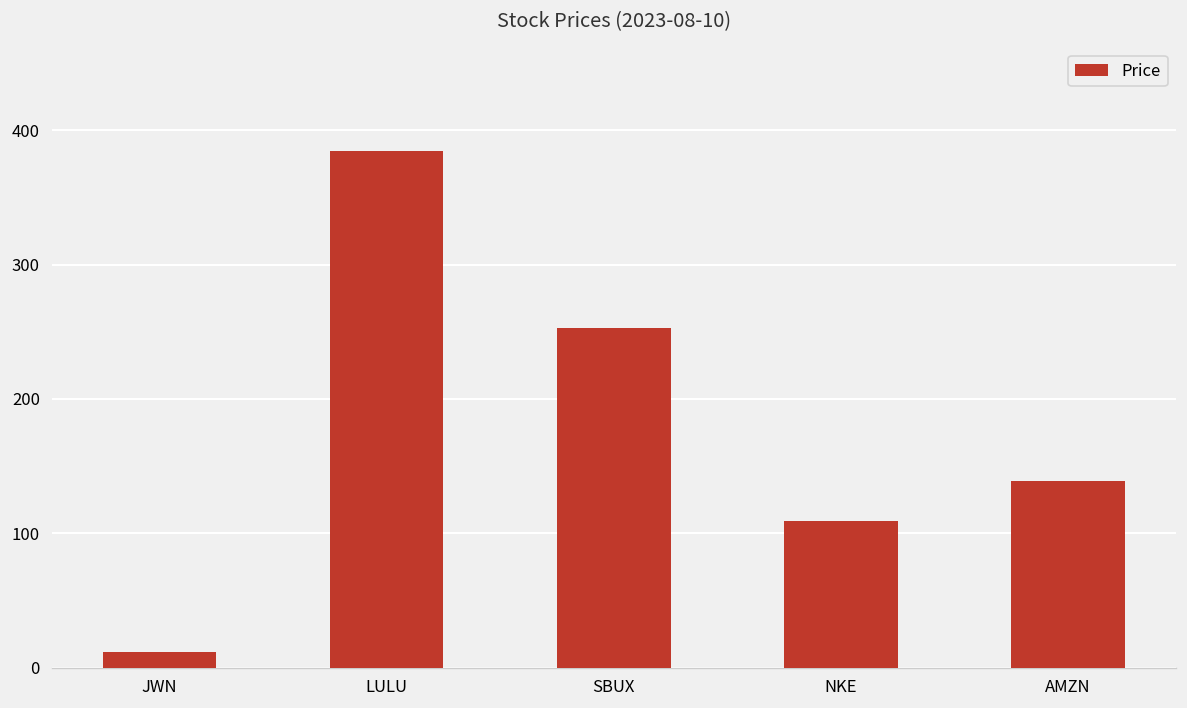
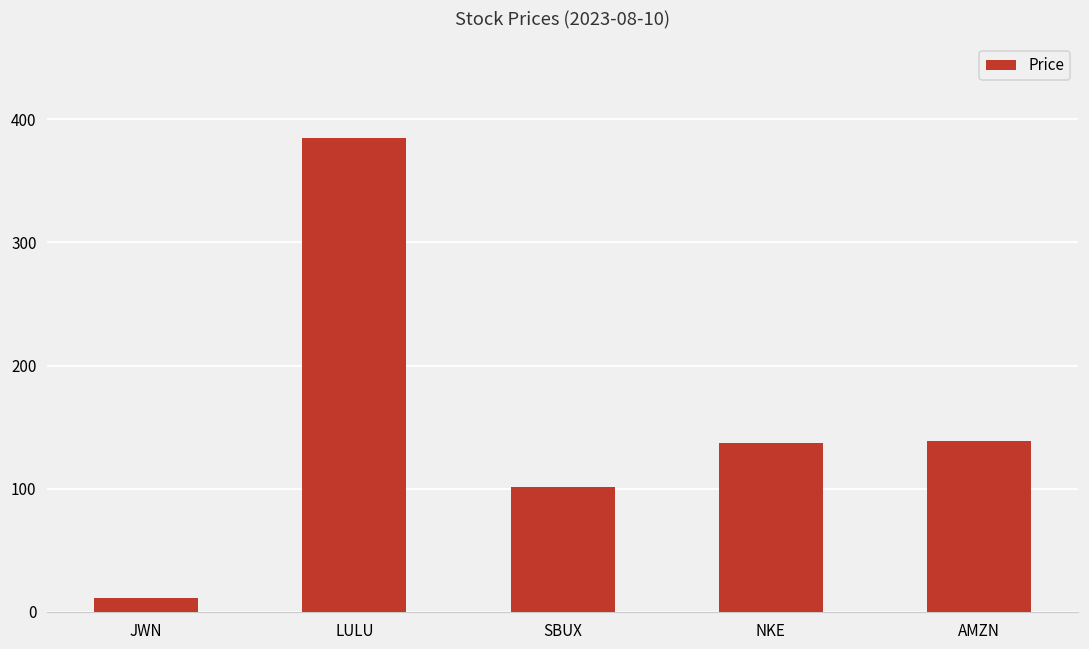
SBUX: 253 -> 102
NKE: 109 -> 137
